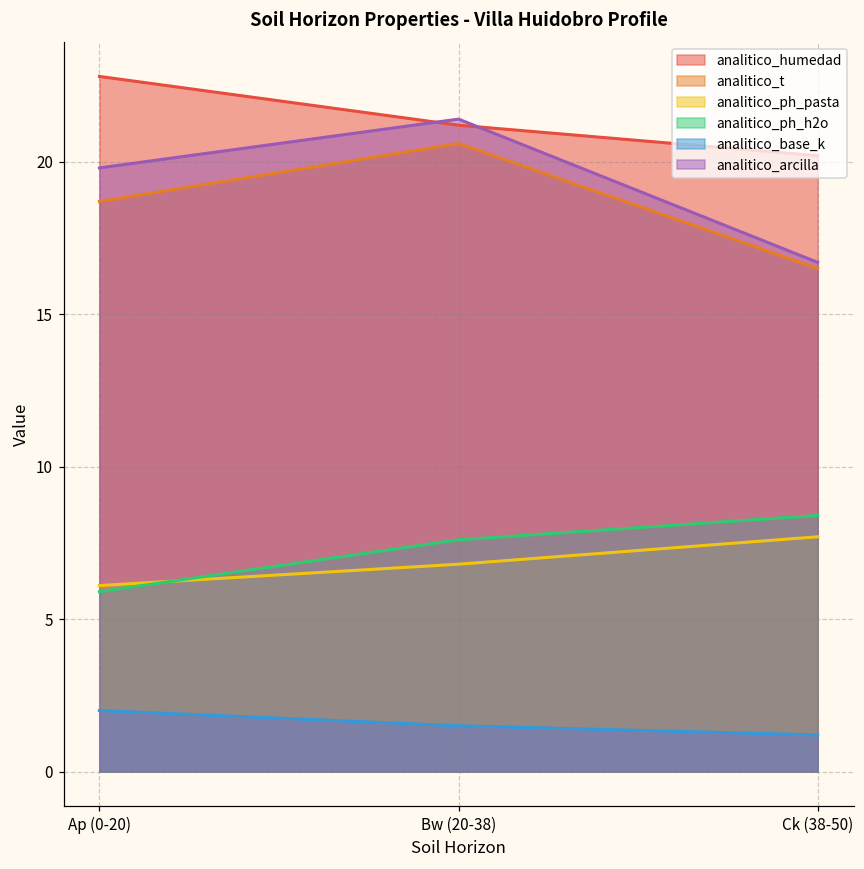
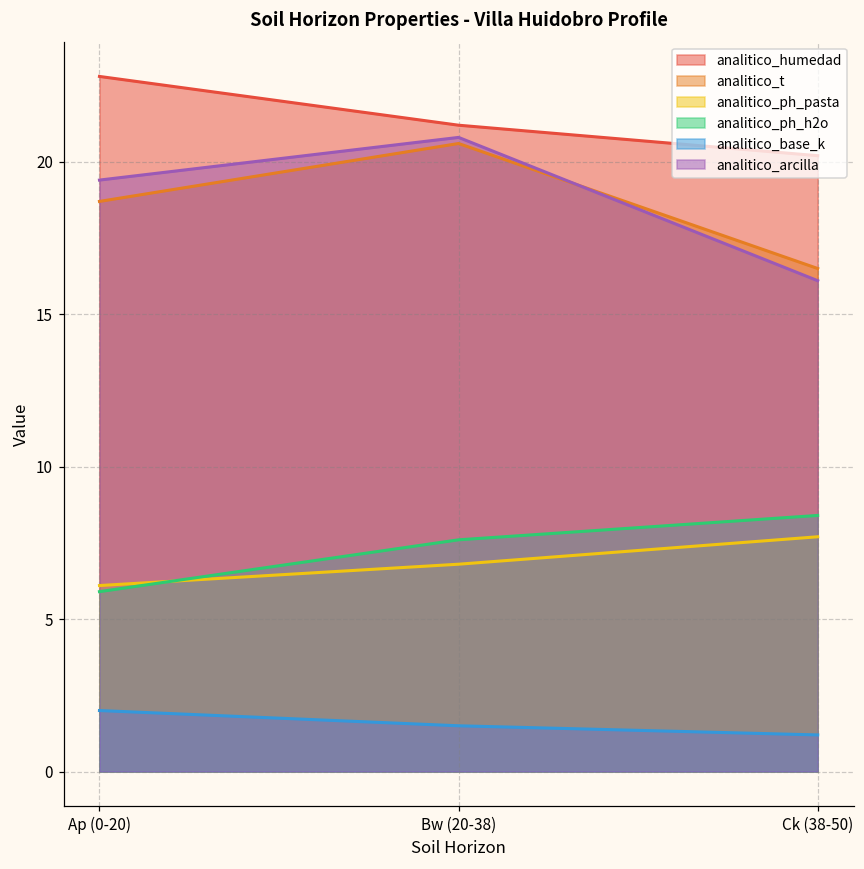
analitico_arcilla, Ap (0-20): 19.8 -> 19.4
analitico_arcilla, Bw (20-38): 21.4 -> 20.8
analitico_arcilla, Ck (38-50): 16.7 -> 16.1
